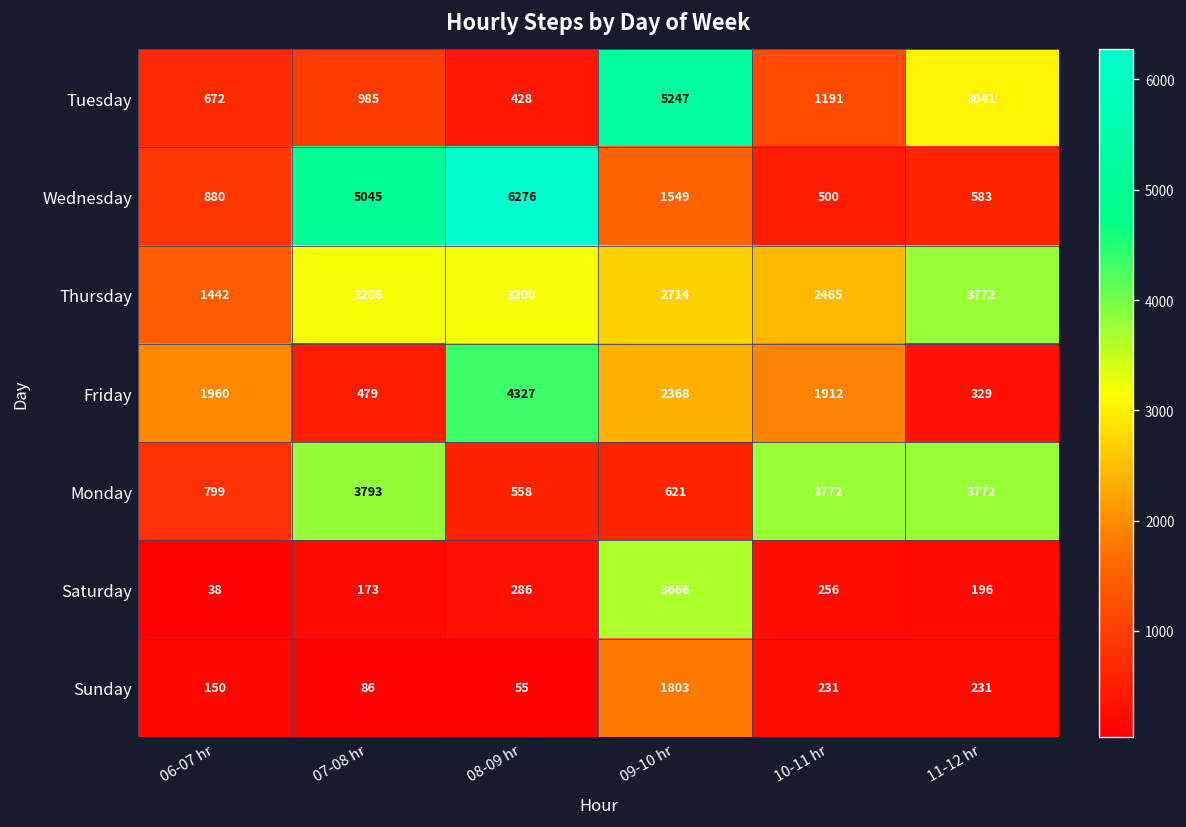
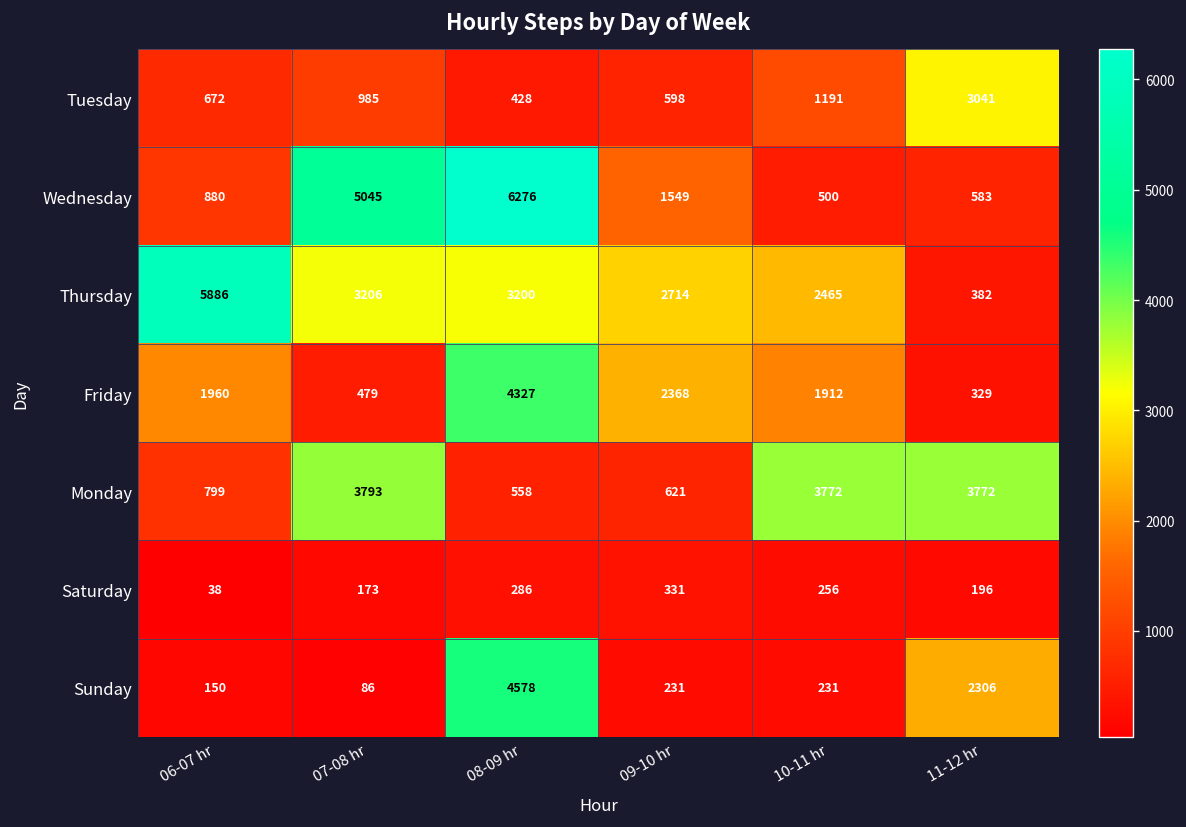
Tuesday, 09-10 hr: 5247 -> 598
Thursday, 06-07 hr: 1442 -> 5886
Thursday, 11-12 hr: 3772 -> 382
Saturday, 09-10 hr: 3666 -> 331
Sunday, 08-09 hr: 55 -> 4578
Sunday, 09-10 hr: 1803 -> 231
Sunday, 11-12 hr: 231 -> 2306
